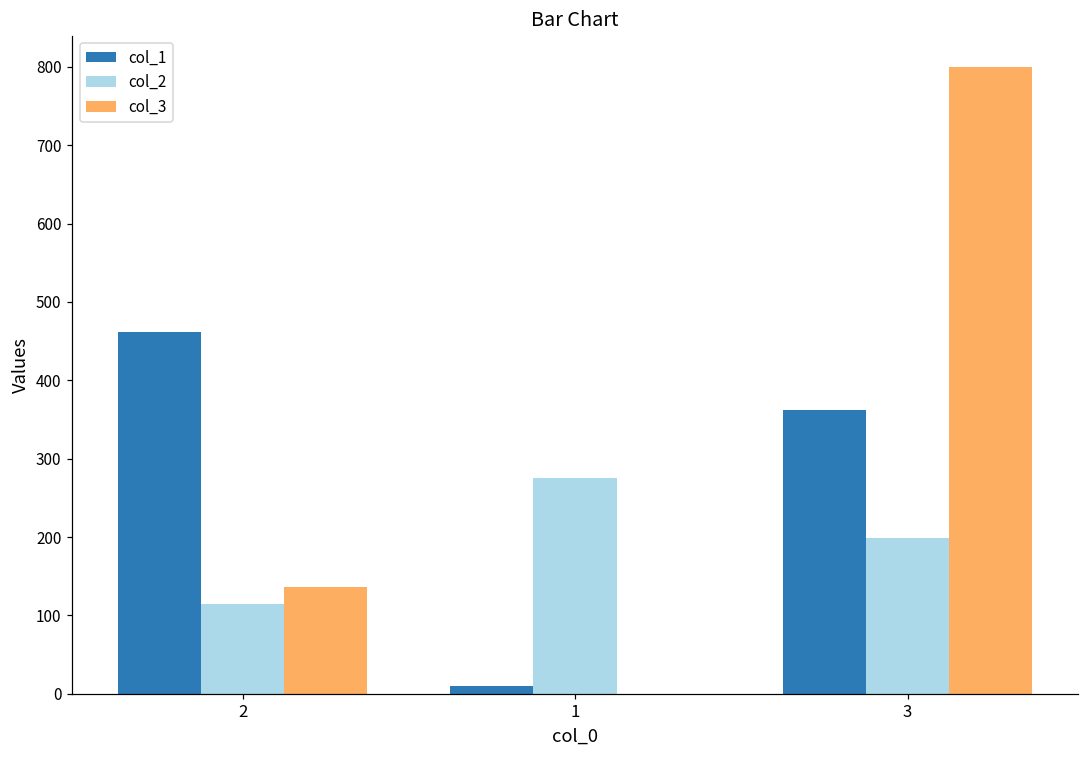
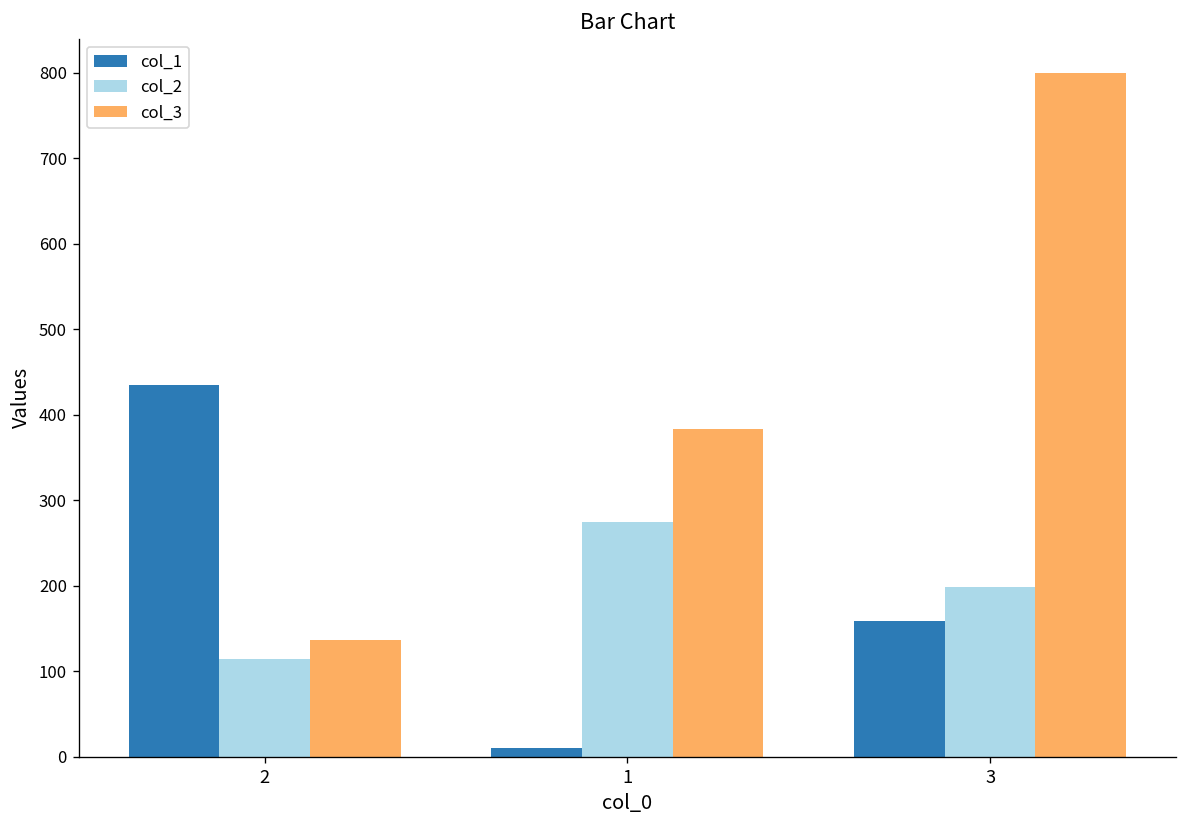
col_1, 2: 460 -> 440
col_3, 1: 0 -> 380
col_1, 3: 360 -> 160
